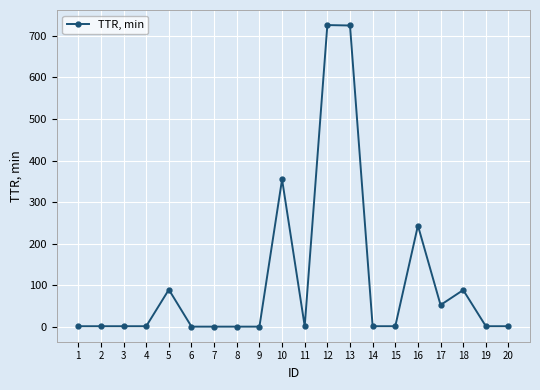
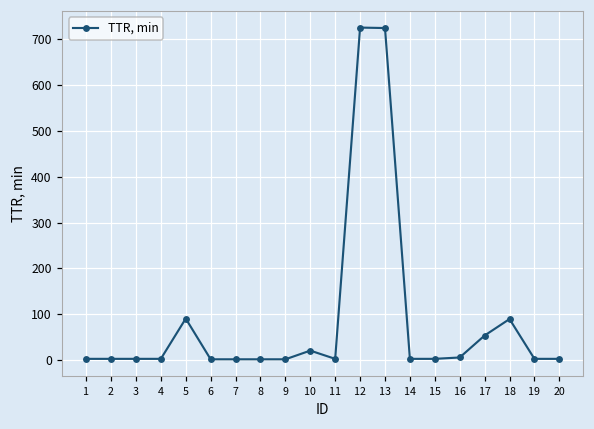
10: 360 -> 20
16: 240 -> 10
